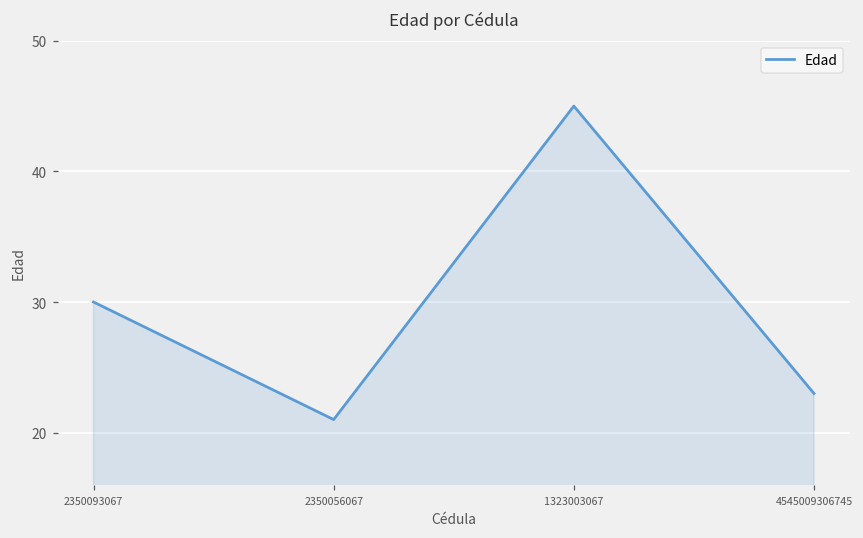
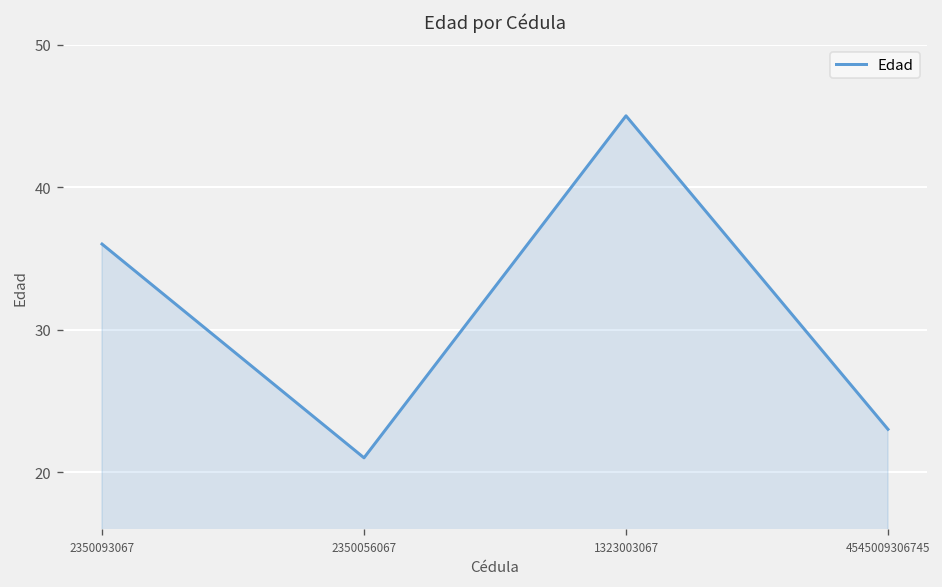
2350093067: 30 -> 36
